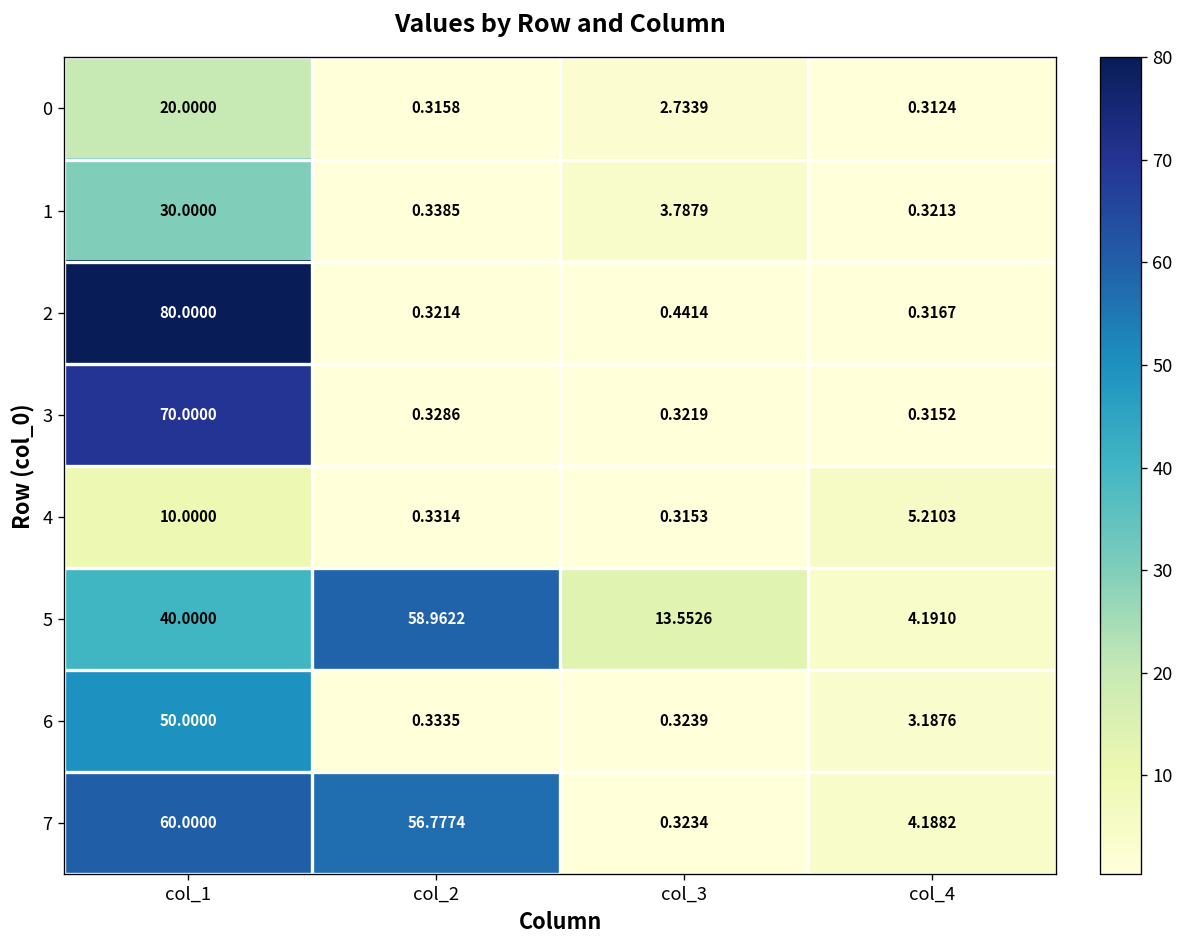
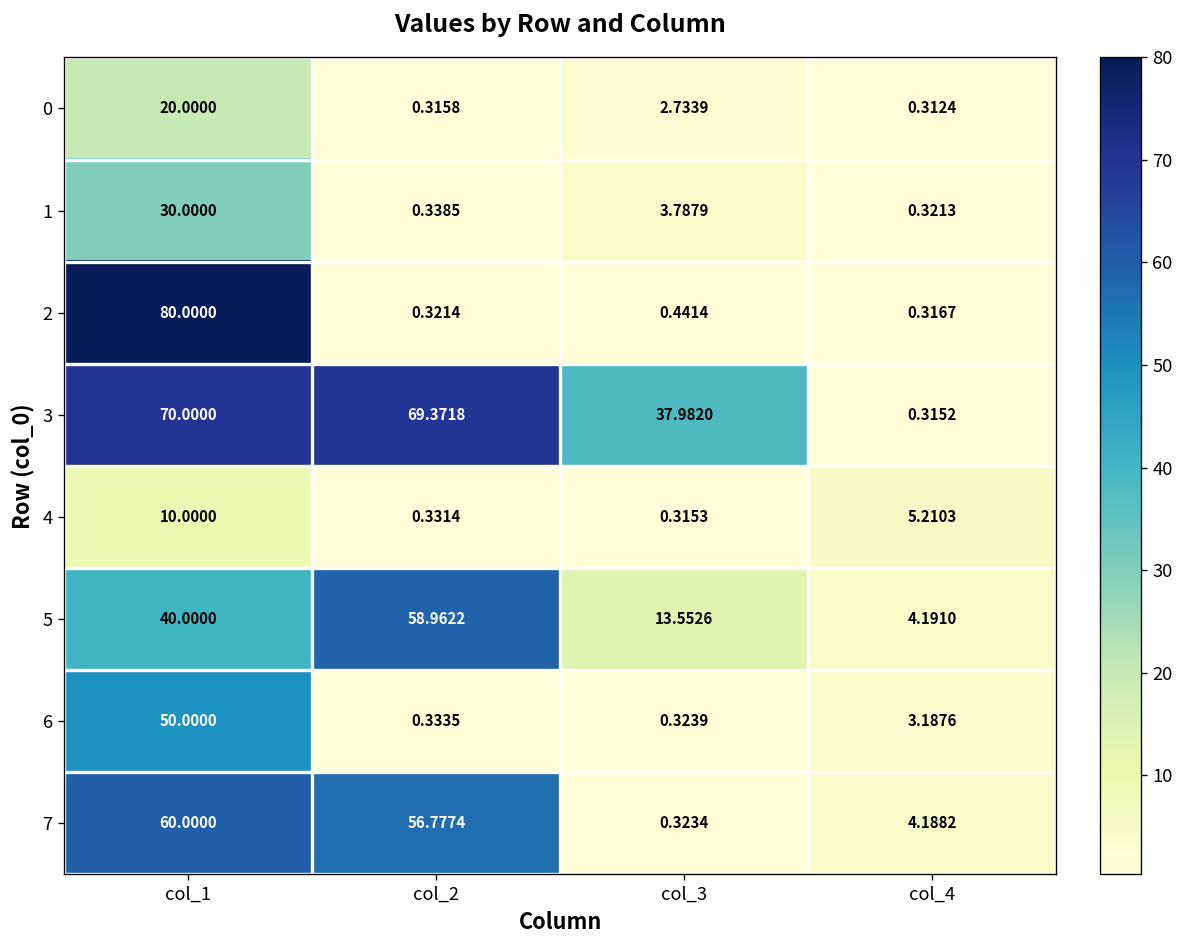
3, col_2: 0.3286 -> 69.3718
3, col_3: 0.3219 -> 37.9820
